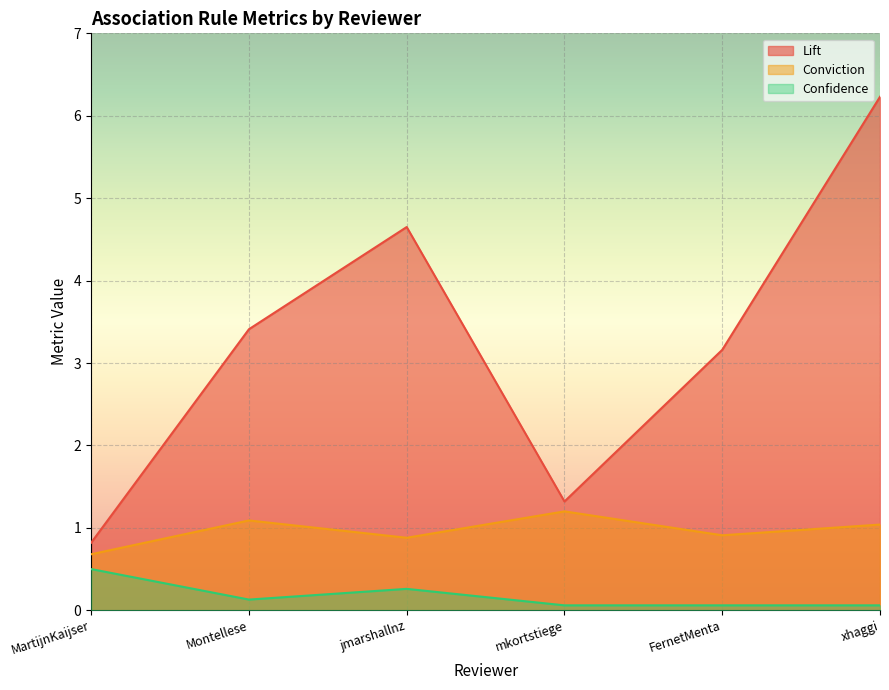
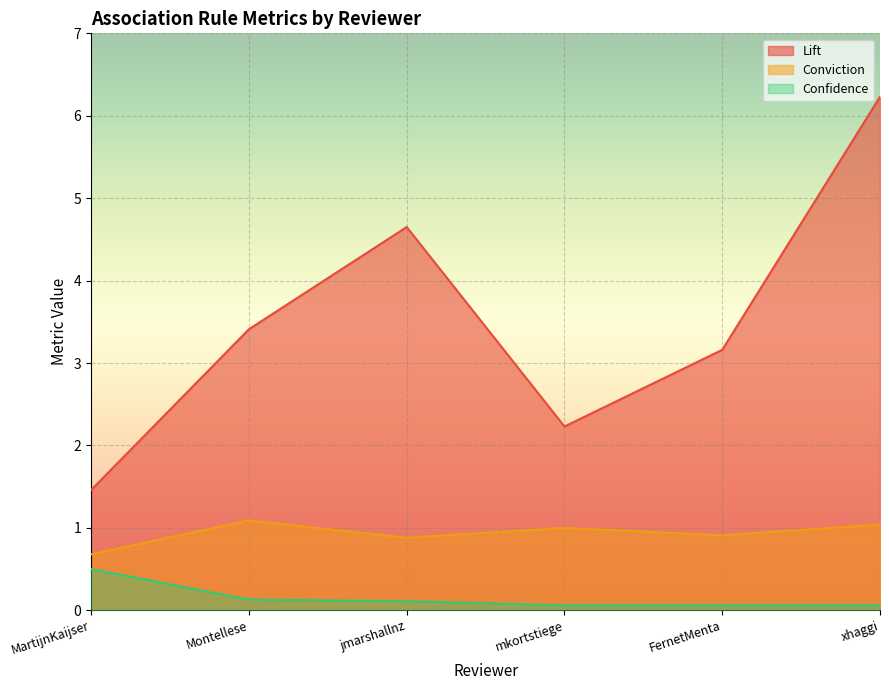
Lift, MartijnKaijser: 0.8 -> 1.5
Confidence, jmarshallnz: 0.3 -> 0.1
Lift, mkortstiege: 1.3 -> 2.2
Conviction, mkortstiege: 1.2 -> 1.0
